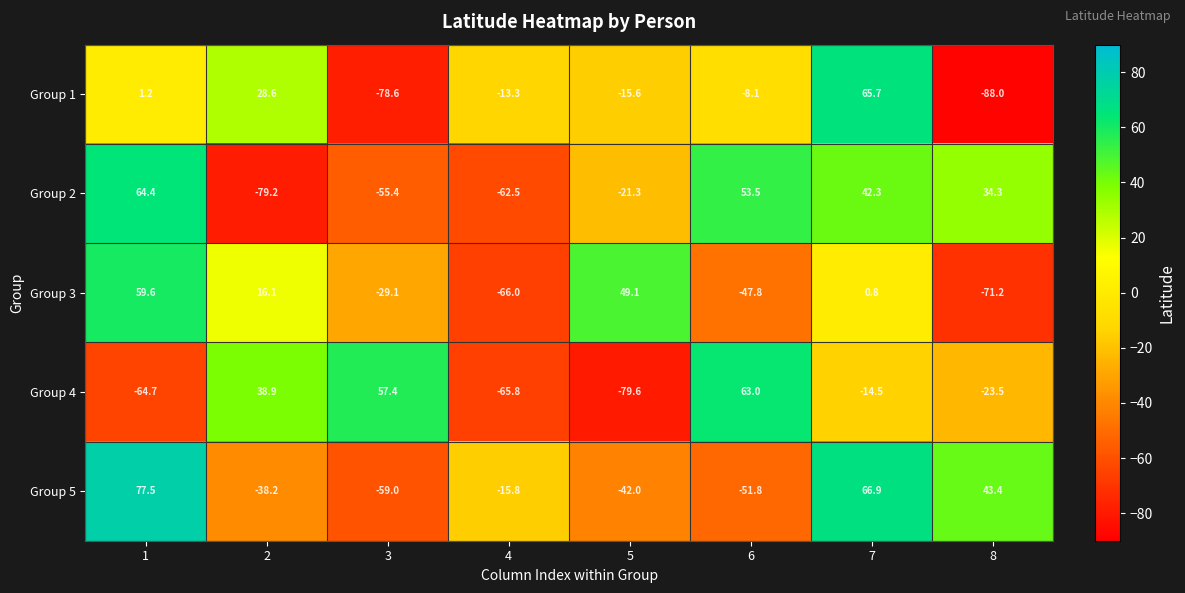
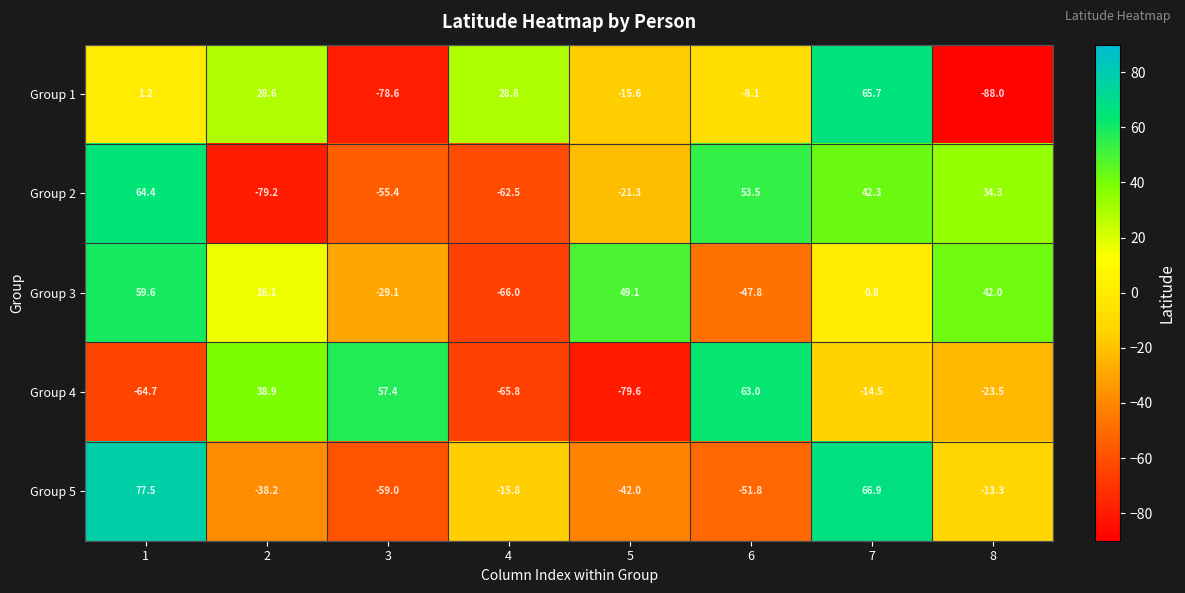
Group 1, 4: -13.3 -> 28.8
Group 3, 8: -71.2 -> 42.0
Group 5, 8: 43.4 -> -13.3
